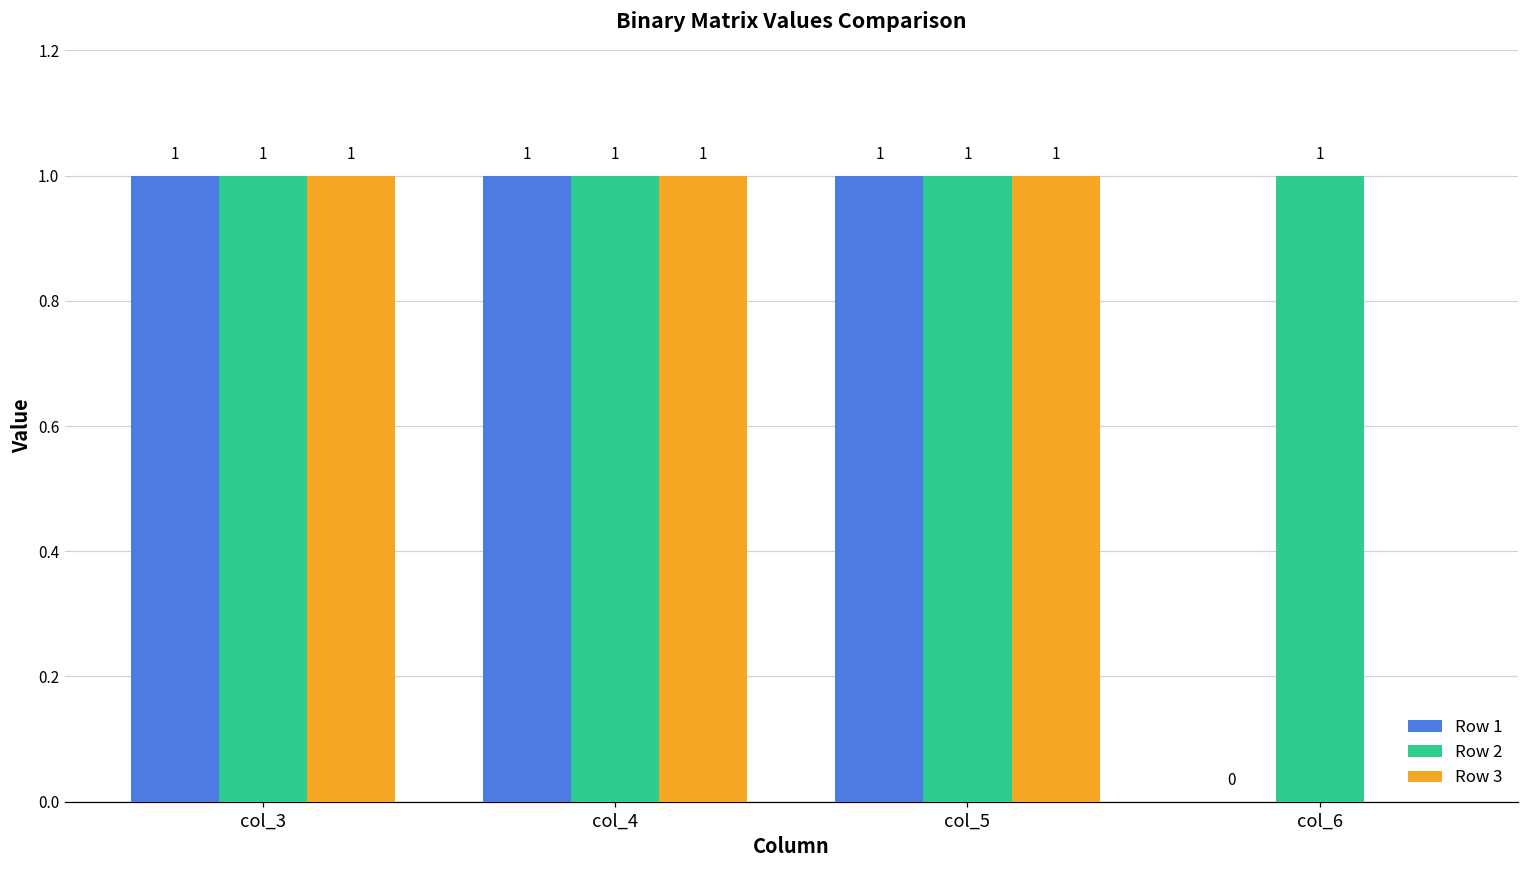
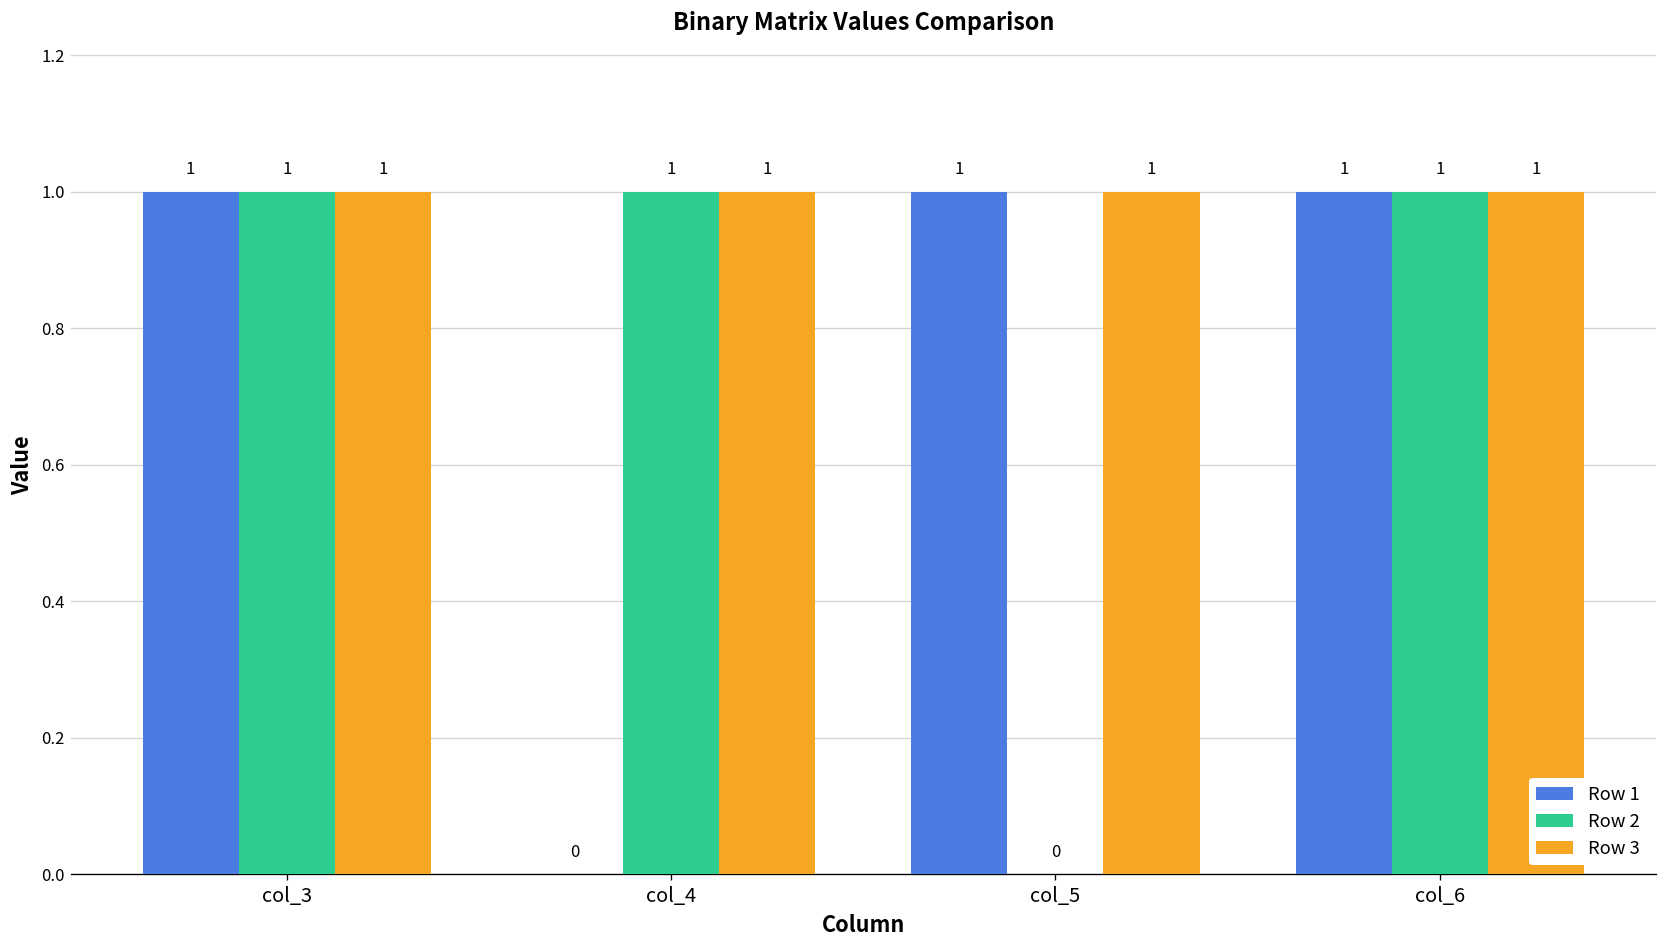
Row 1, col_4: 1 -> 0
Row 2, col_5: 1 -> 0
Row 1, col_6: 0 -> 1
Row 3, col_6: 0 -> 1
